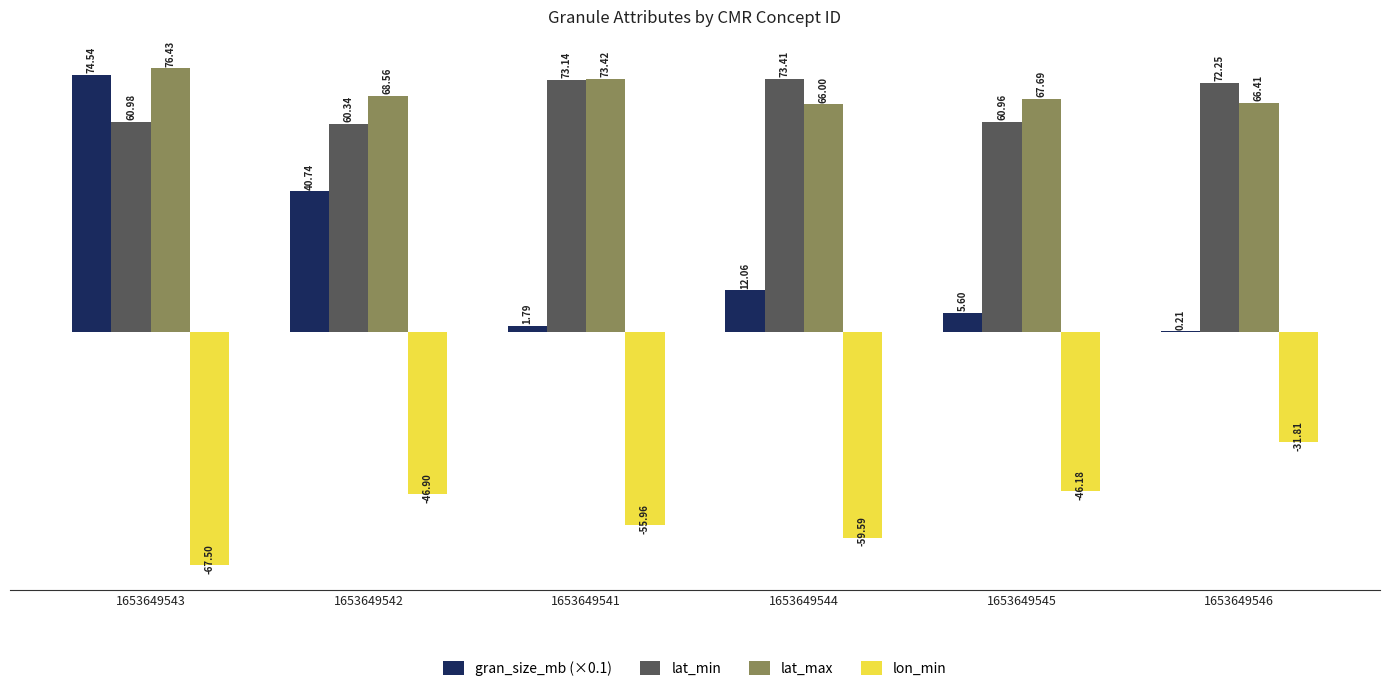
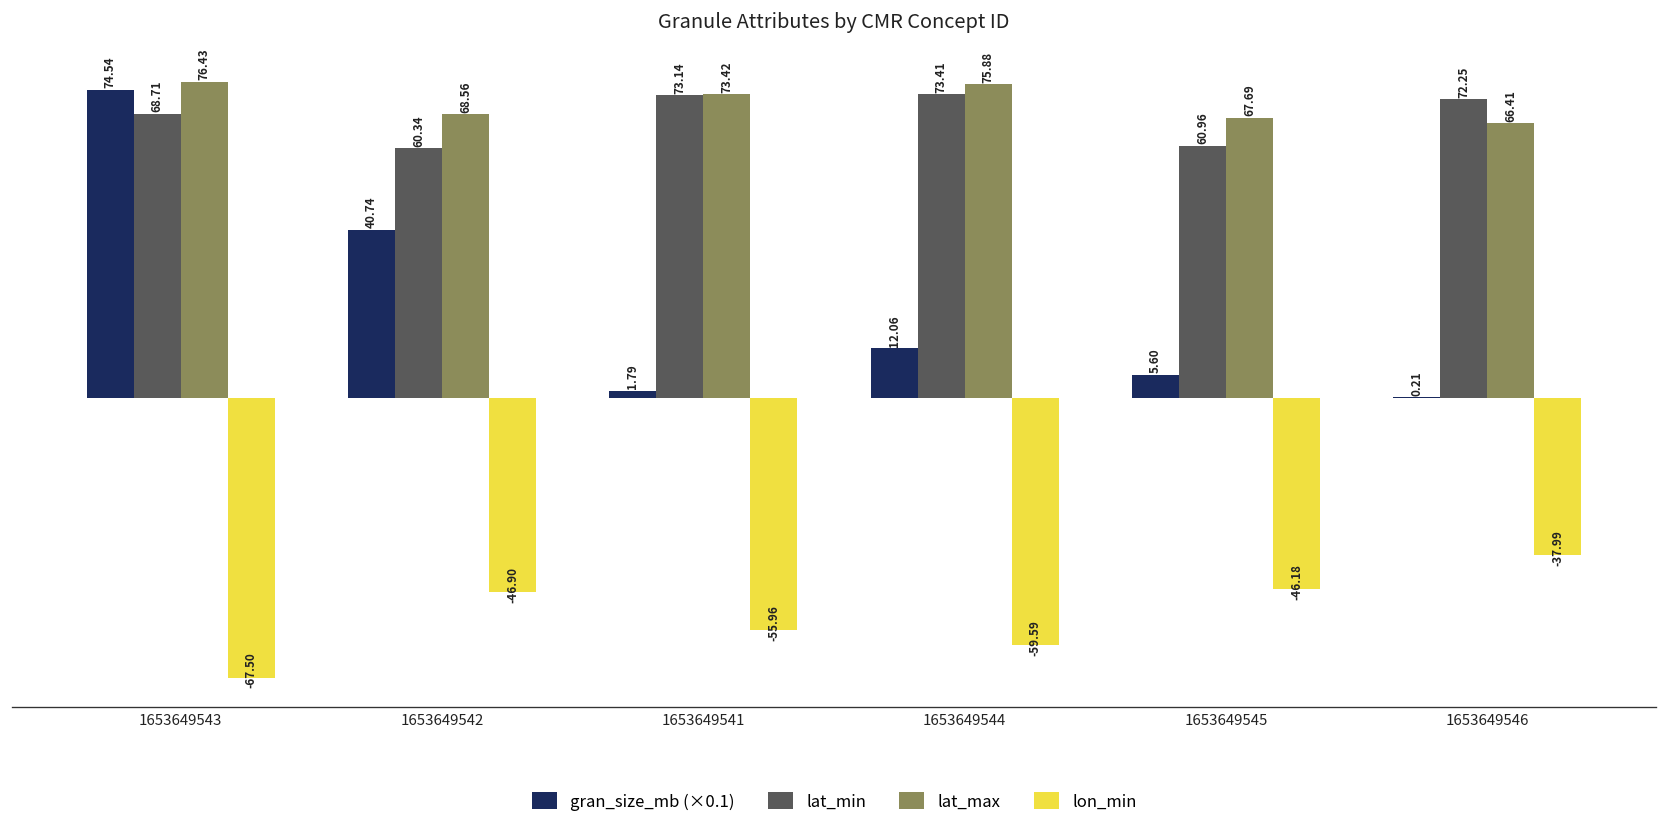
lat_min, 1653649543: 60.98 -> 68.71
lat_max, 1653649544: 66.00 -> 75.88
lon_min, 1653649546: -31.81 -> -37.99
